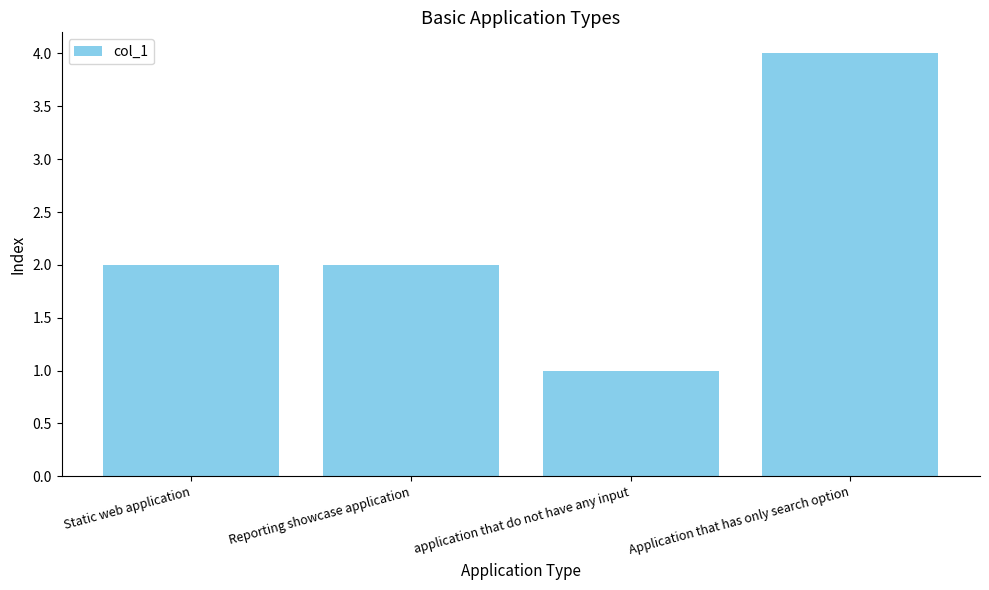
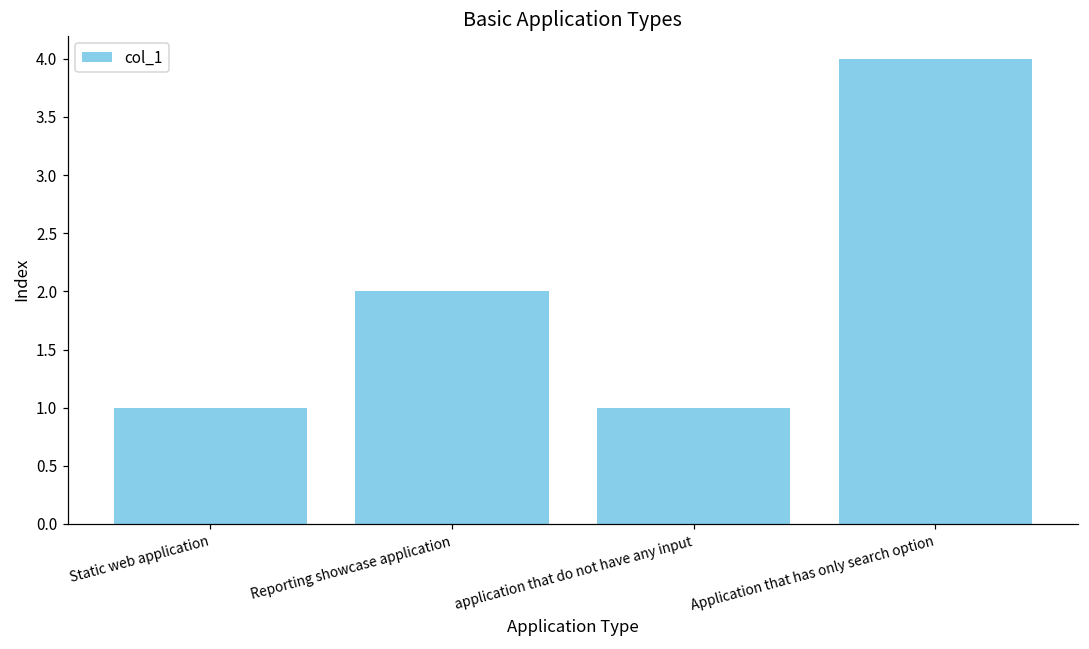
Static web application: 2 -> 1
